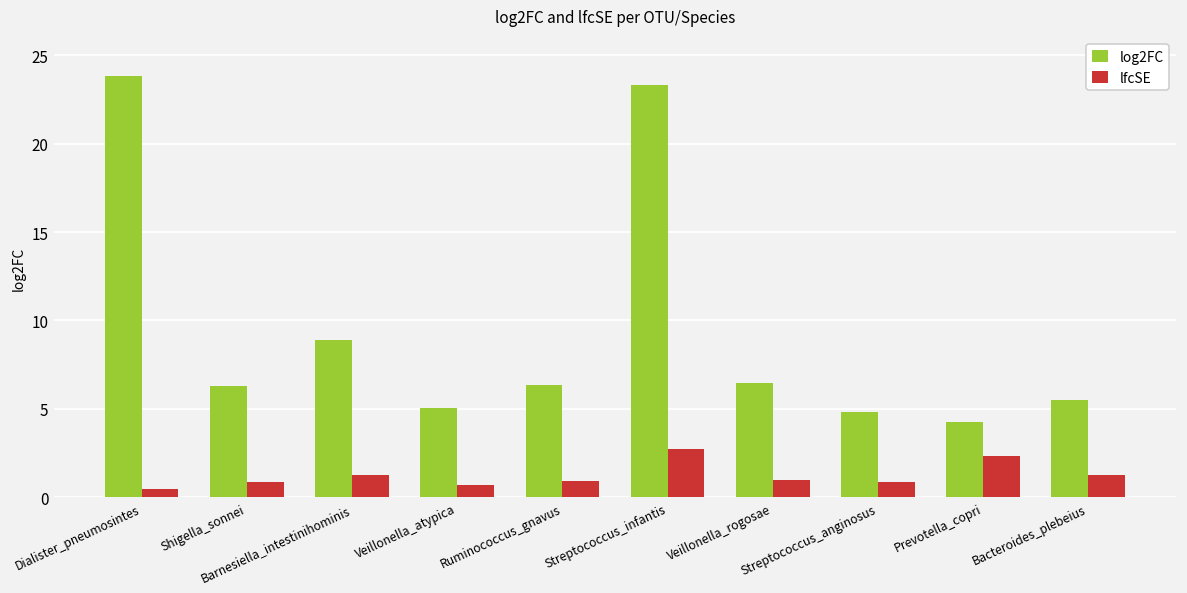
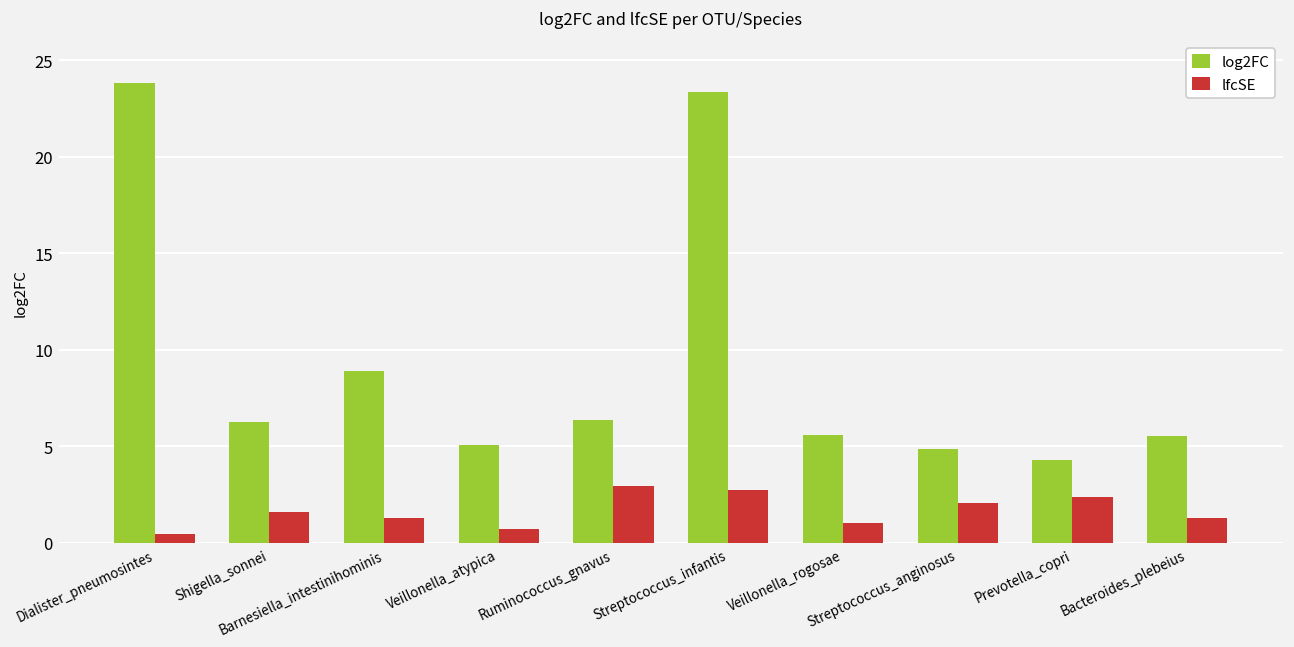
lfcSE, Shigella_sonnei: 0.9 -> 1.6
lfcSE, Ruminococcus_gnavus: 0.9 -> 2.9
log2FC, Veillonella_rogosae: 6.4 -> 5.6
lfcSE, Streptococcus_anginosus: 0.9 -> 2.1
